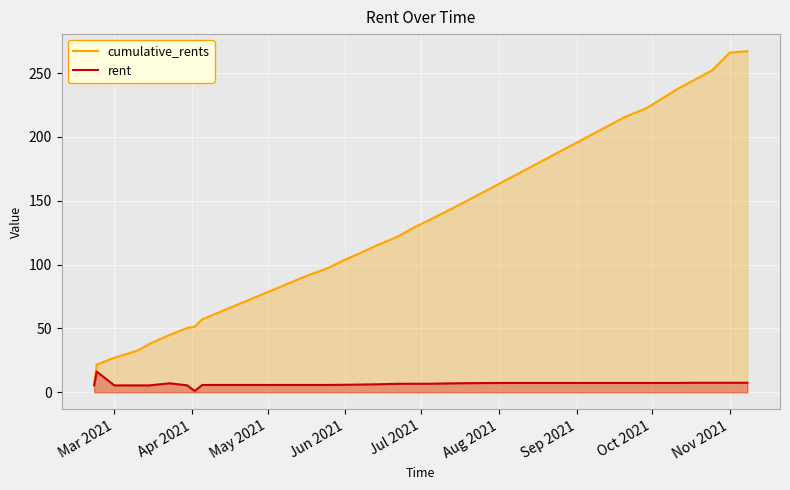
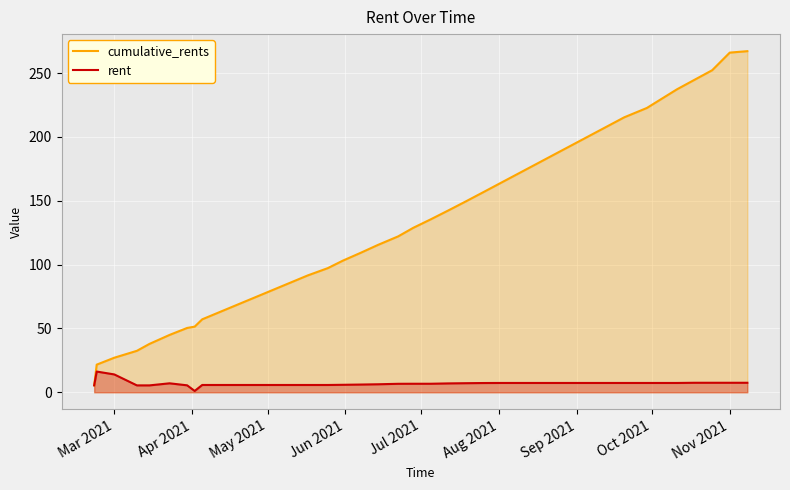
rent, Mar 2021: 5 -> 14
